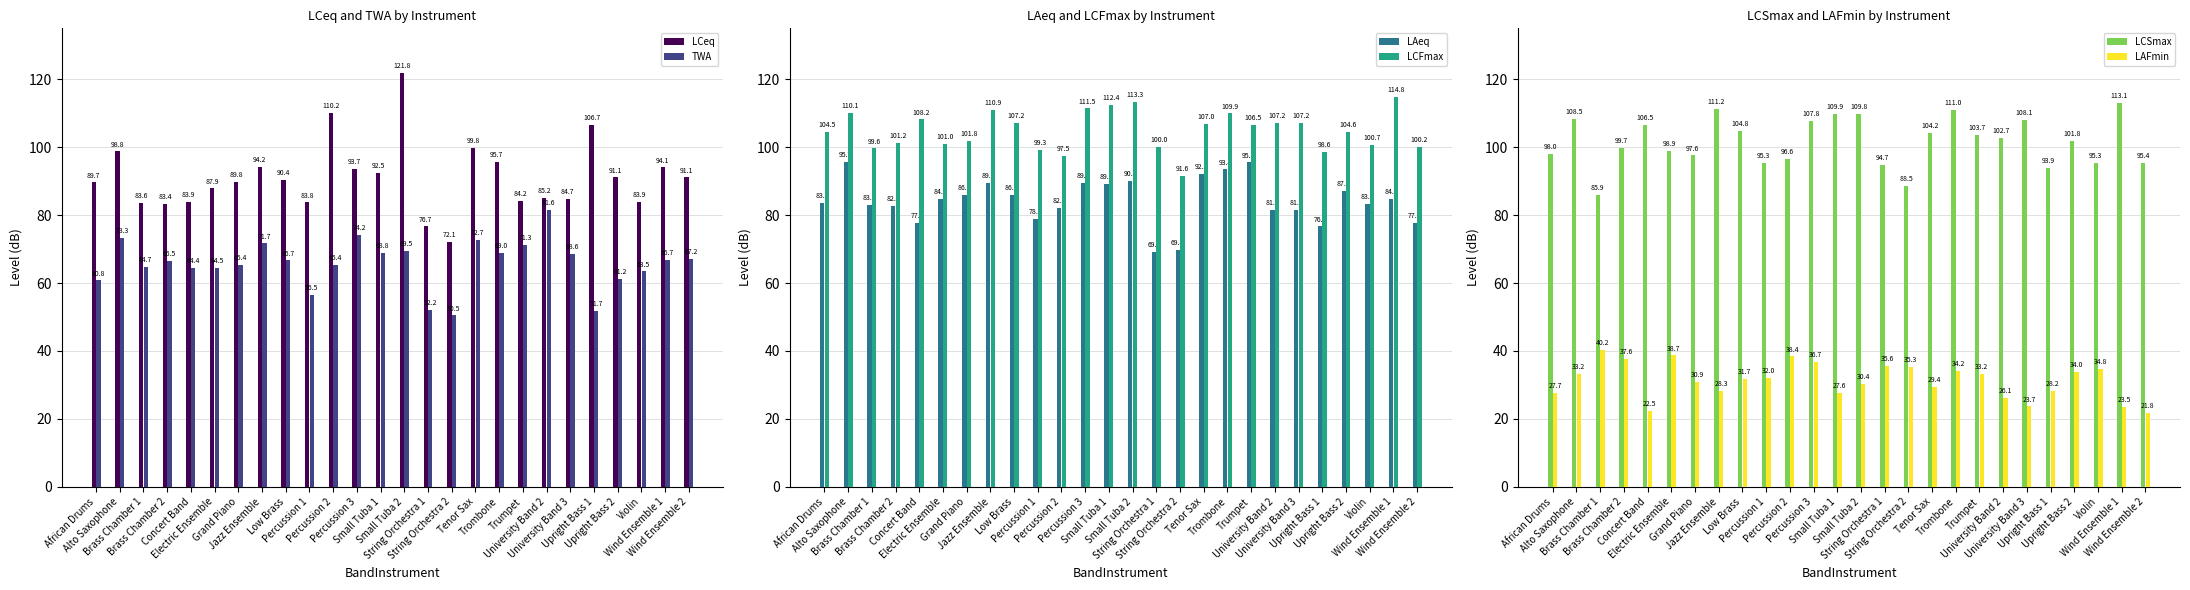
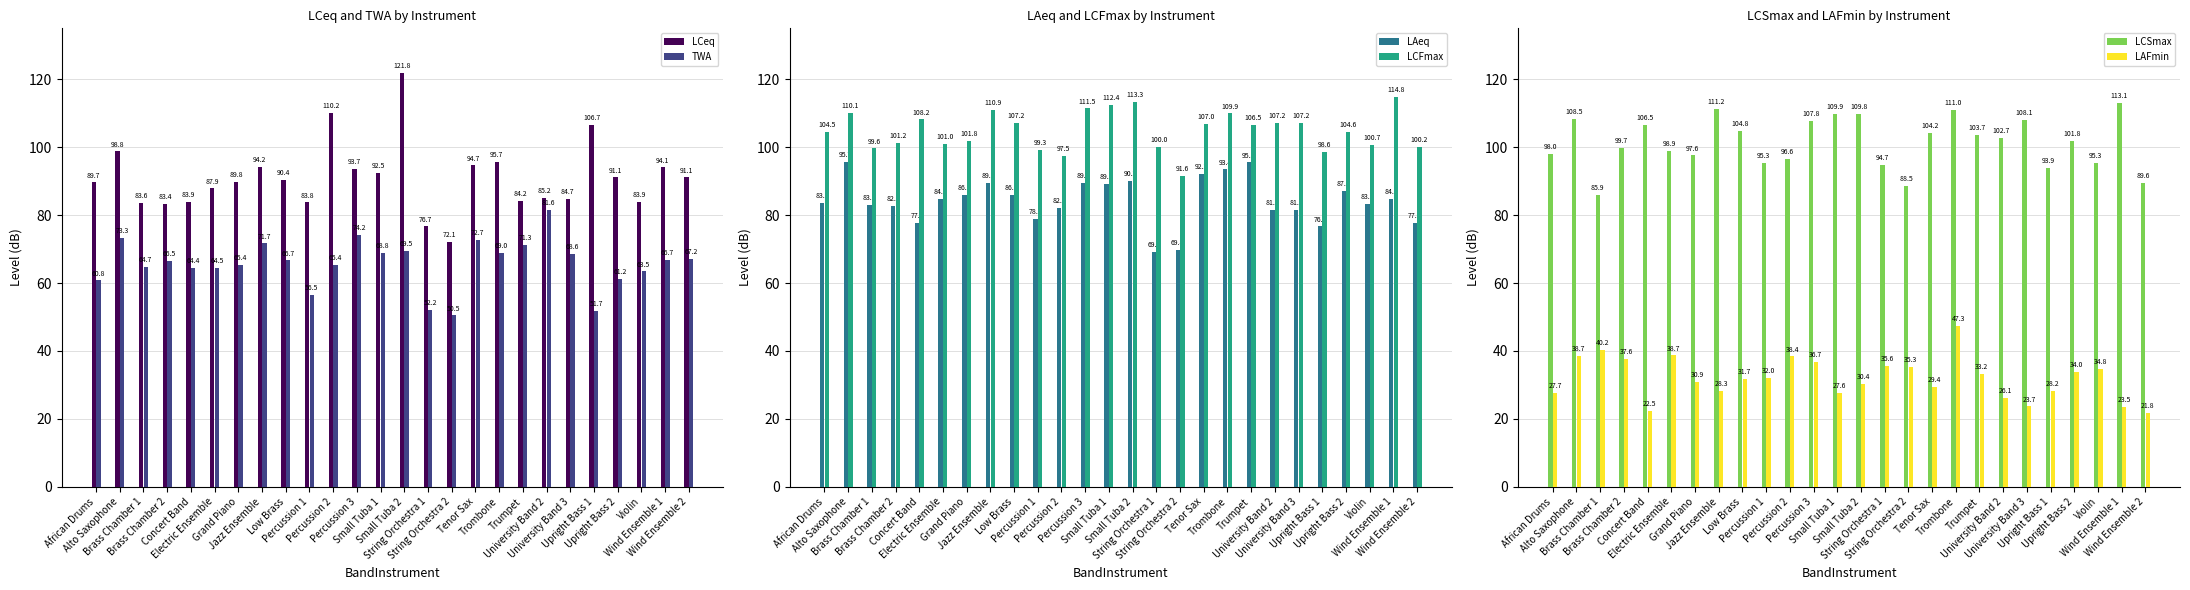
LCeq and TWA by Instrument, LCeq, Tenor Sax: 99.8 -> 94.7
LCSmax and LAFmin by Instrument, LAFmin, Alto Saxophone: 33.2 -> 38.7
LCSmax and LAFmin by Instrument, LAFmin, Trombone: 34.2 -> 47.3
LCSmax and LAFmin by Instrument, LCSmax, Wind Ensemble 2: 95.4 -> 89.6
